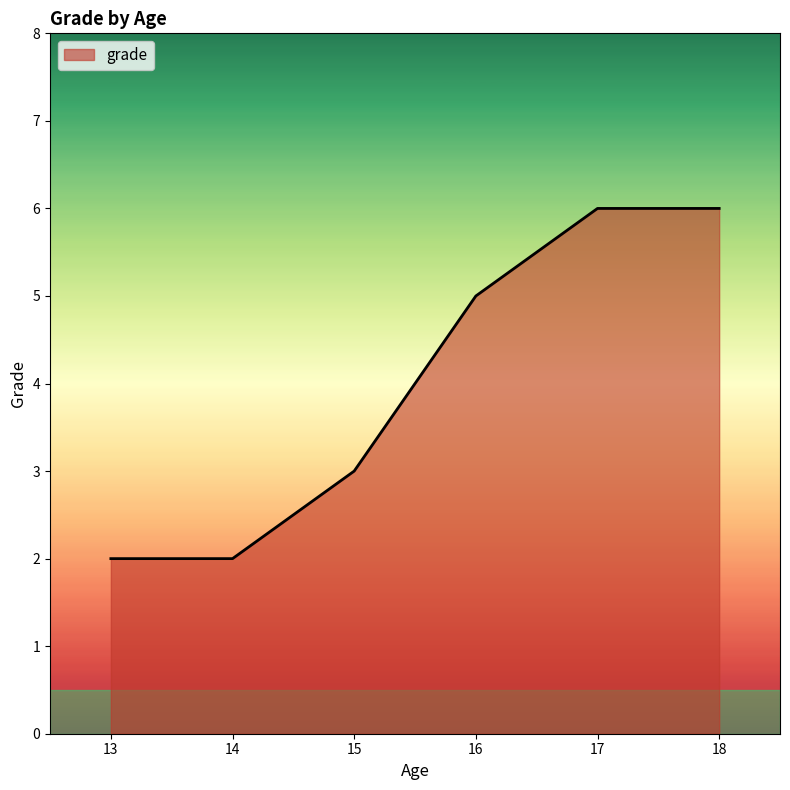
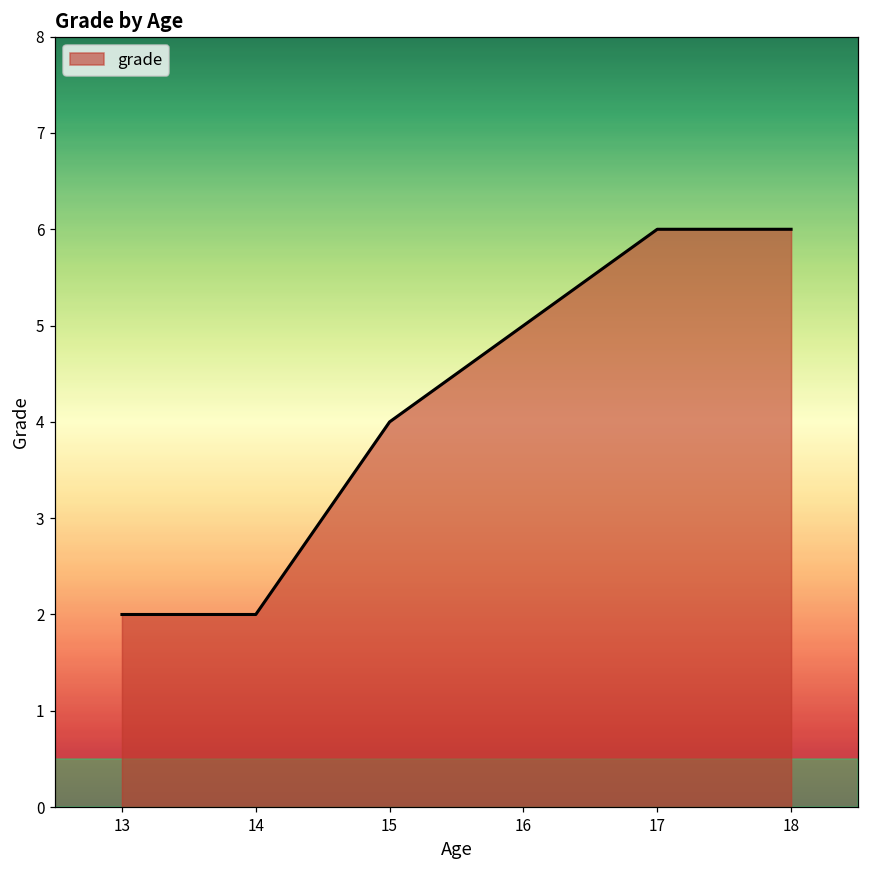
15: 3 -> 4
